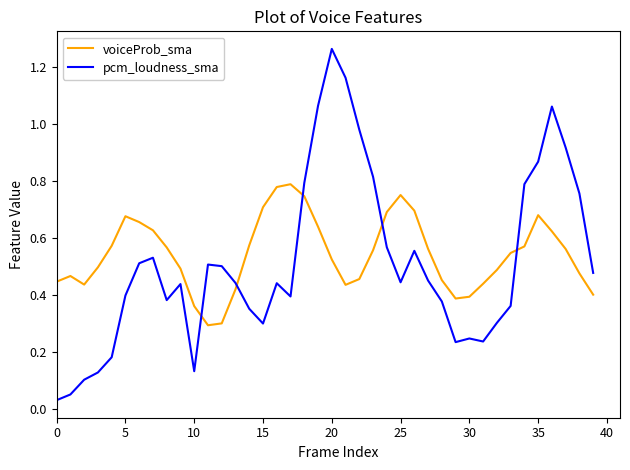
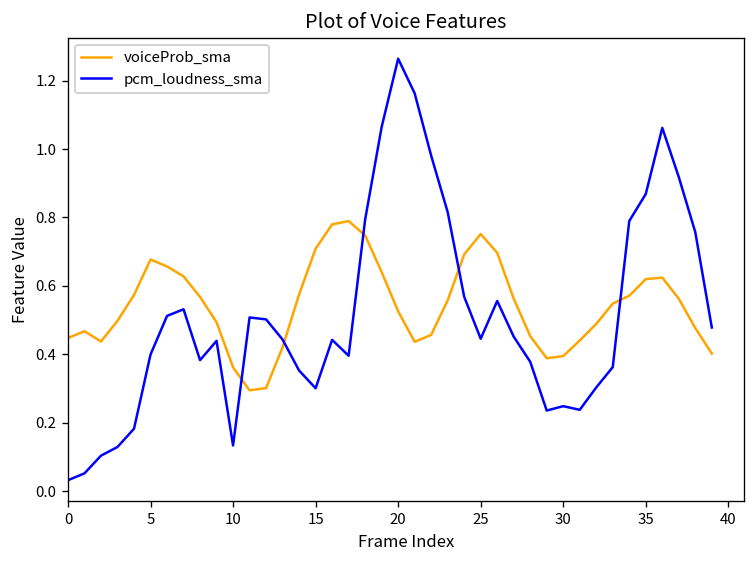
voiceProb_sma, 35: 0.68 -> 0.62
